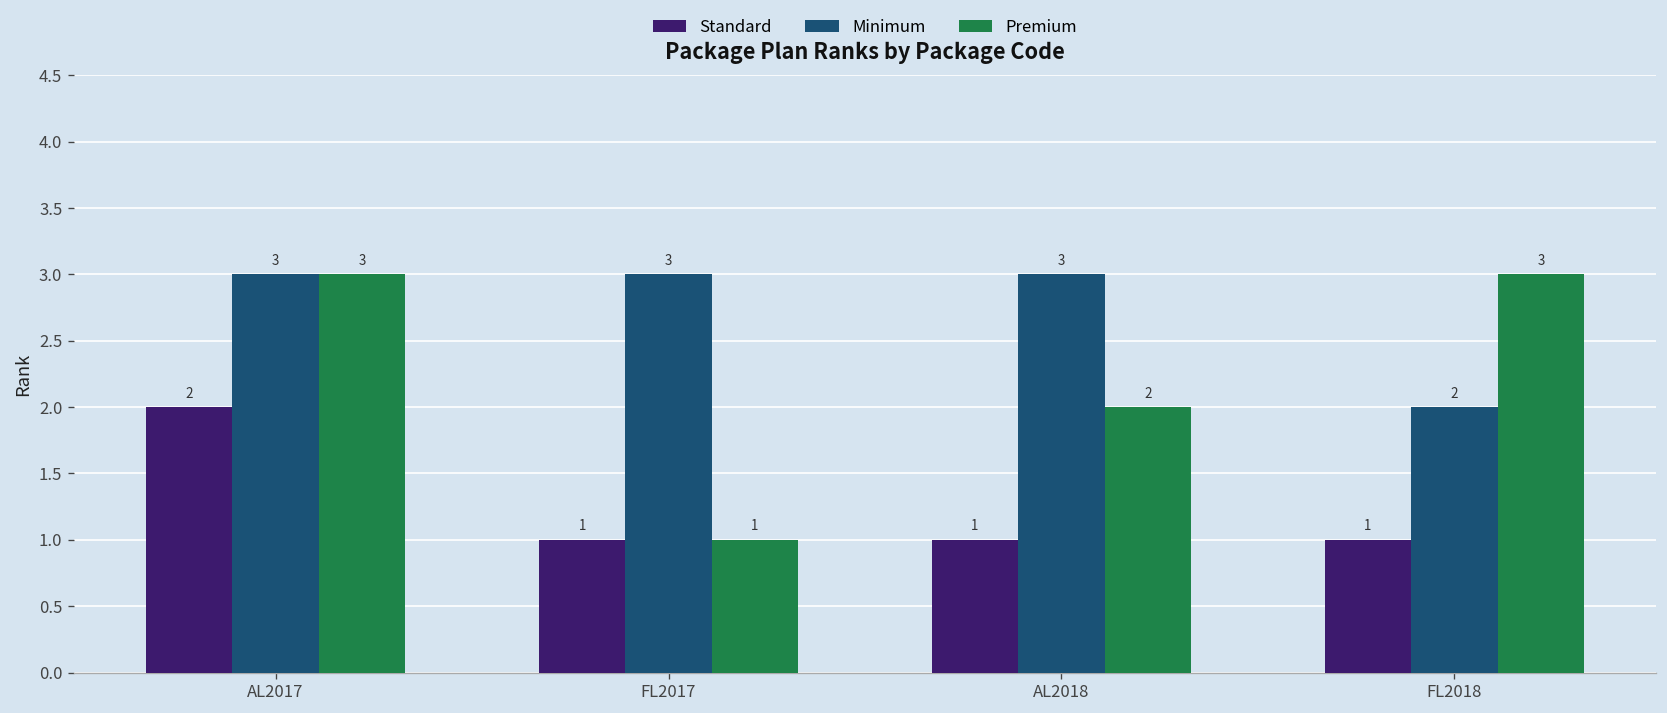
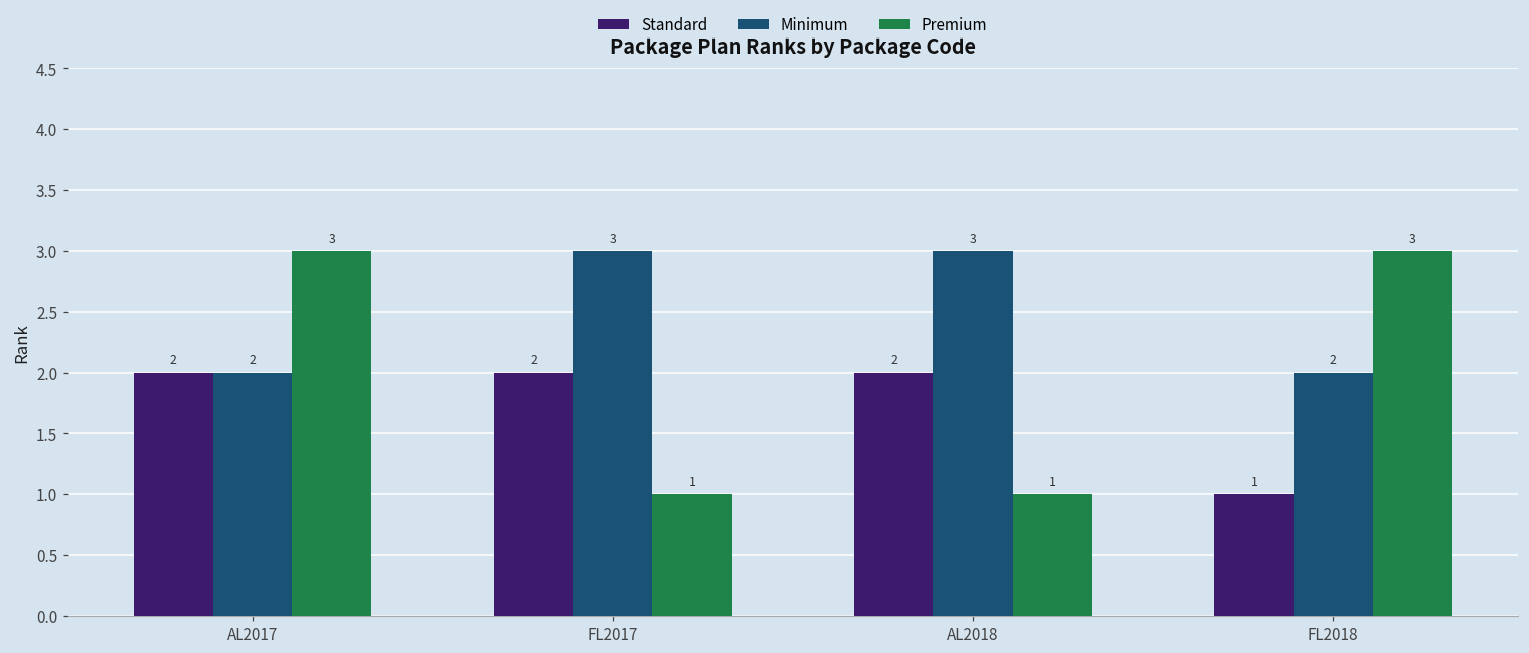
Minimum, AL2017: 3 -> 2
Standard, FL2017: 1 -> 2
Standard, AL2018: 1 -> 2
Premium, AL2018: 2 -> 1
